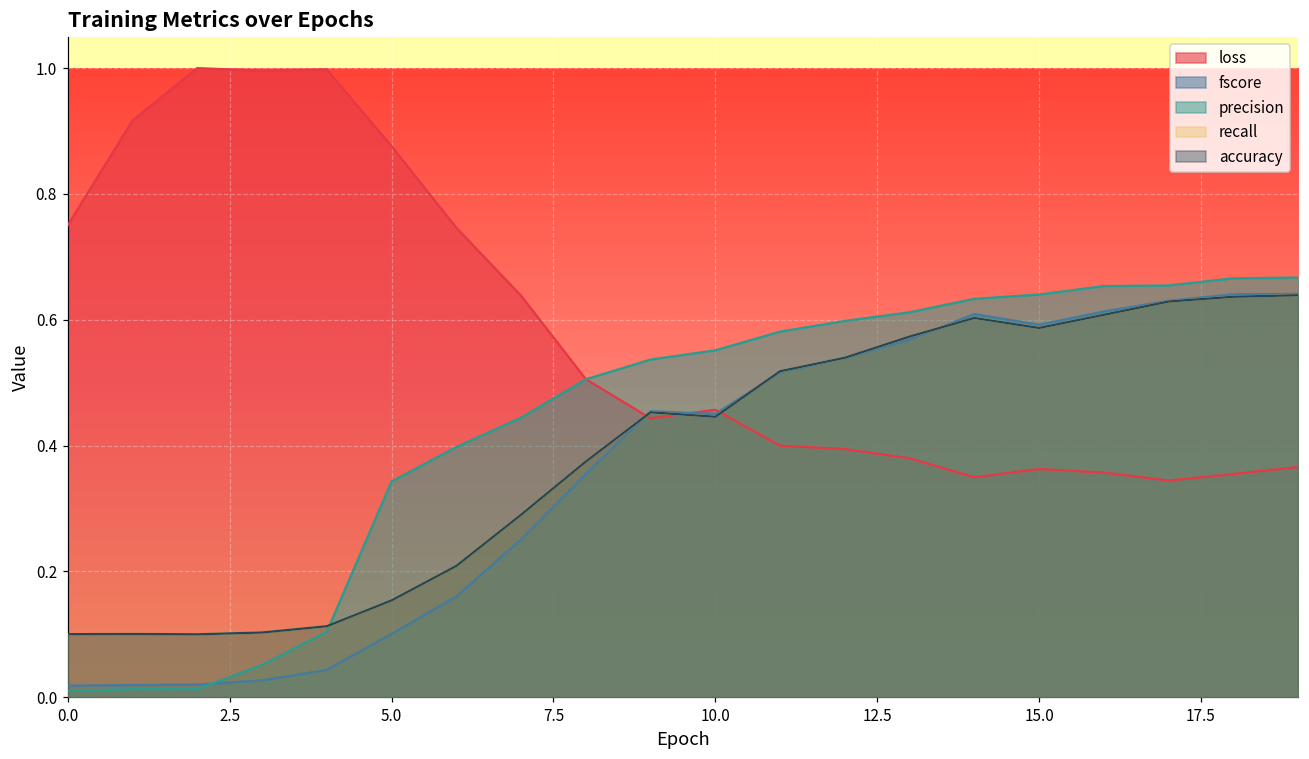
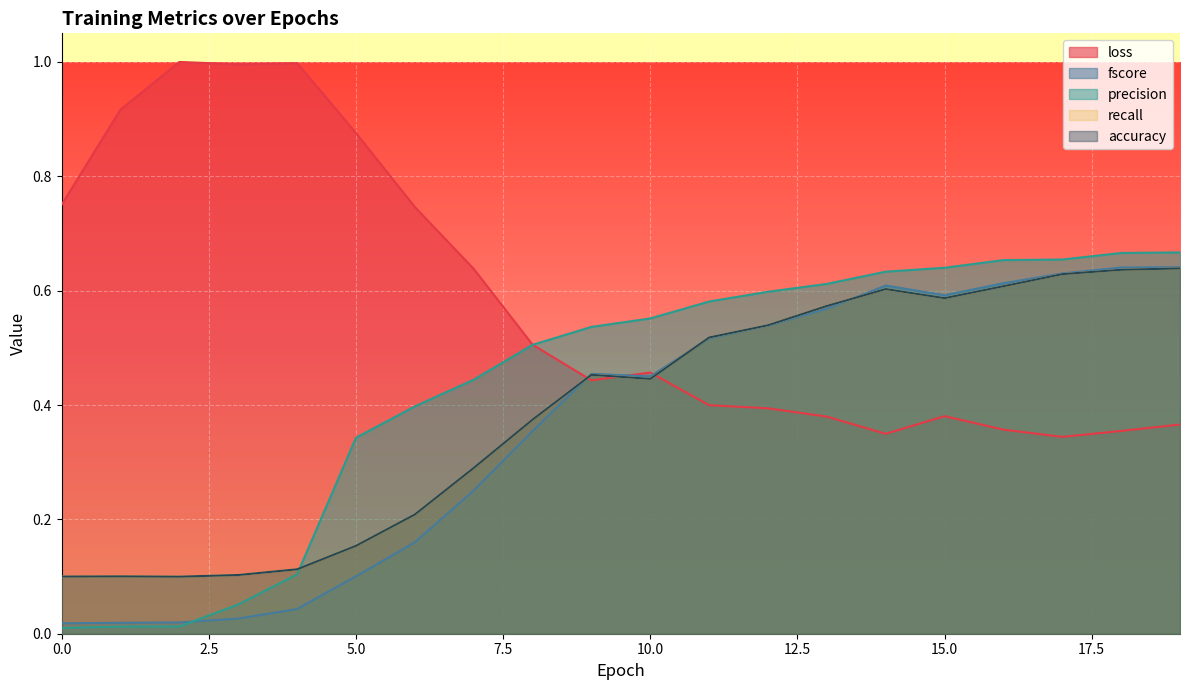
loss, 15.0: 0.36 -> 0.38
